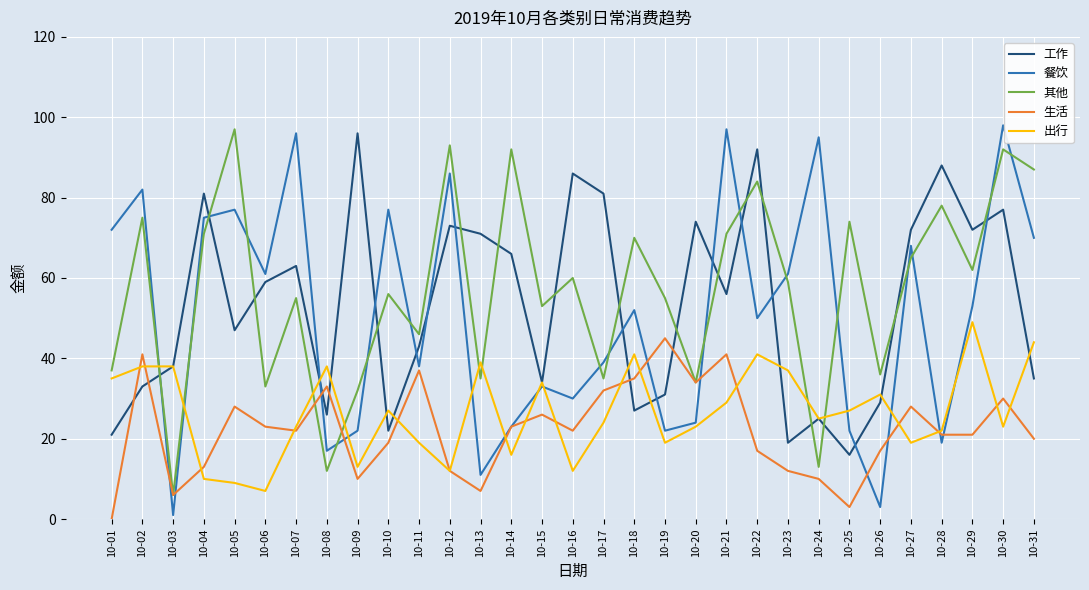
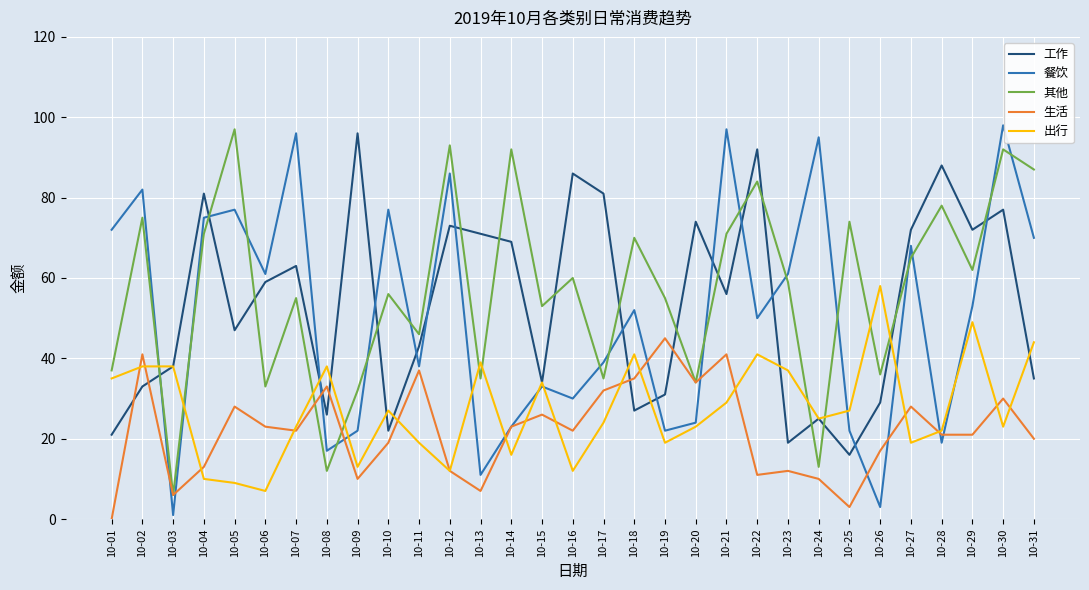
工作, 10-14: 66 -> 69
生活, 10-22: 17 -> 11
出行, 10-26: 31 -> 58
